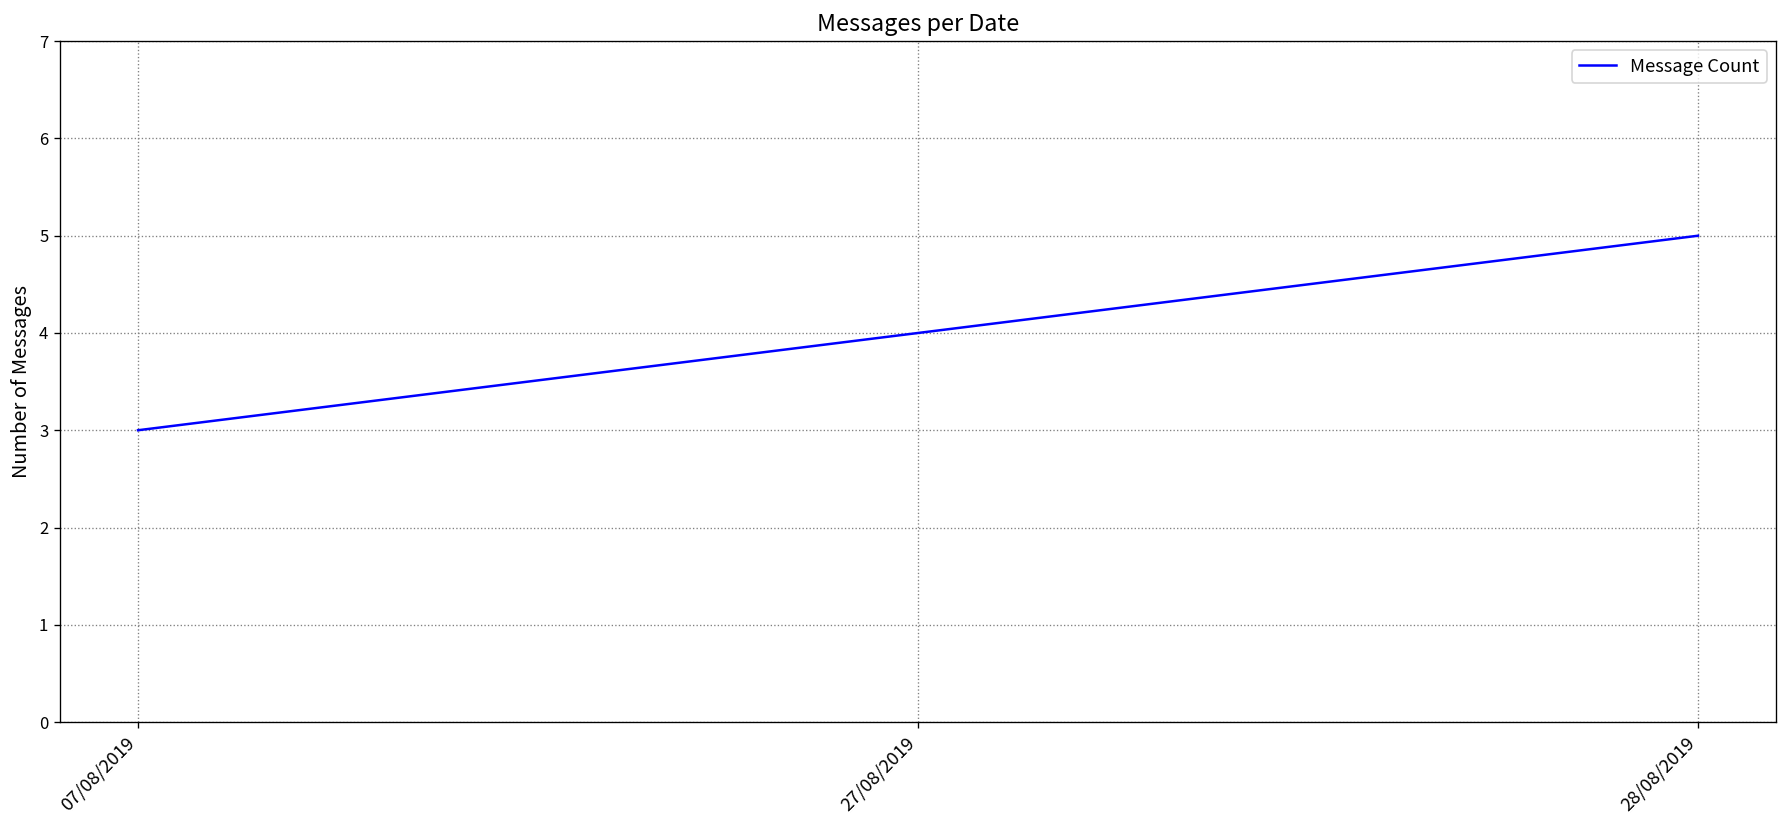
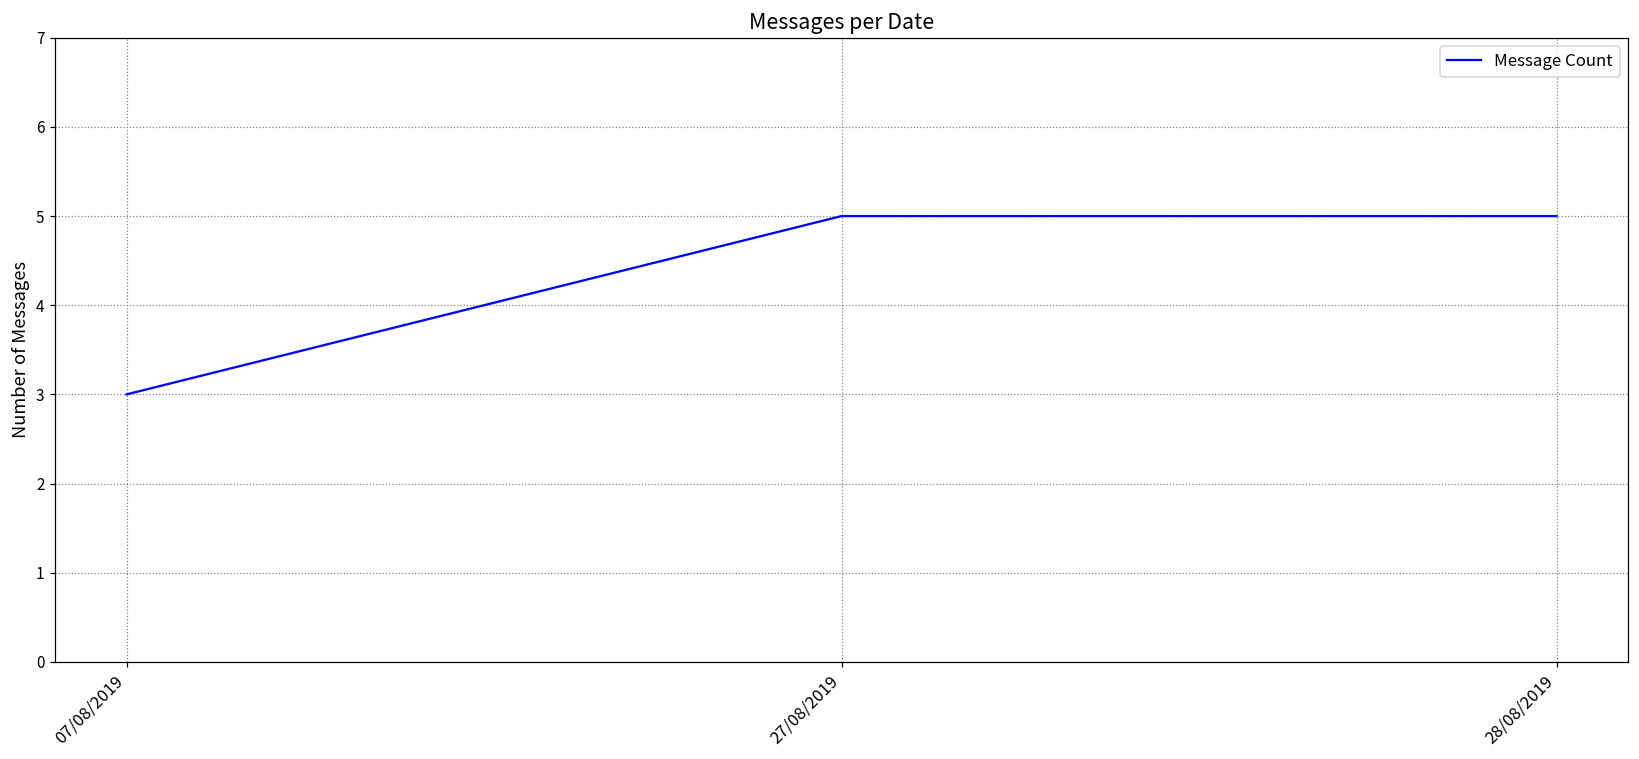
27/08/2019: 4 -> 5
